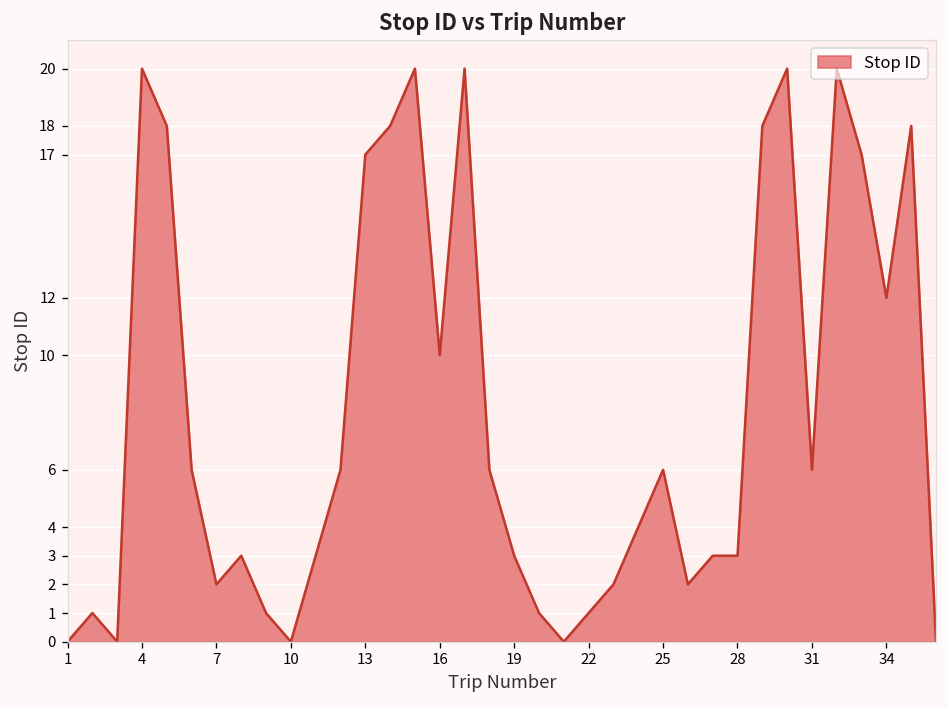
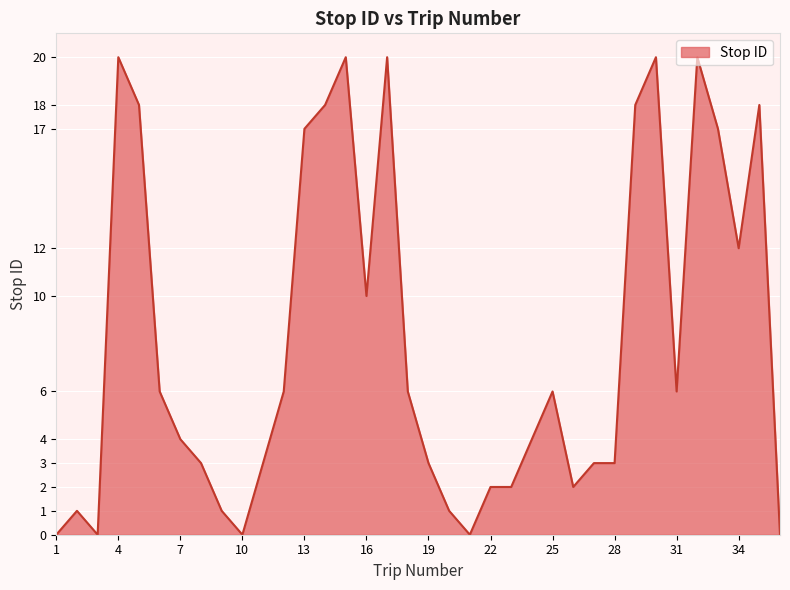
7: 2 -> 4
22: 1 -> 2
